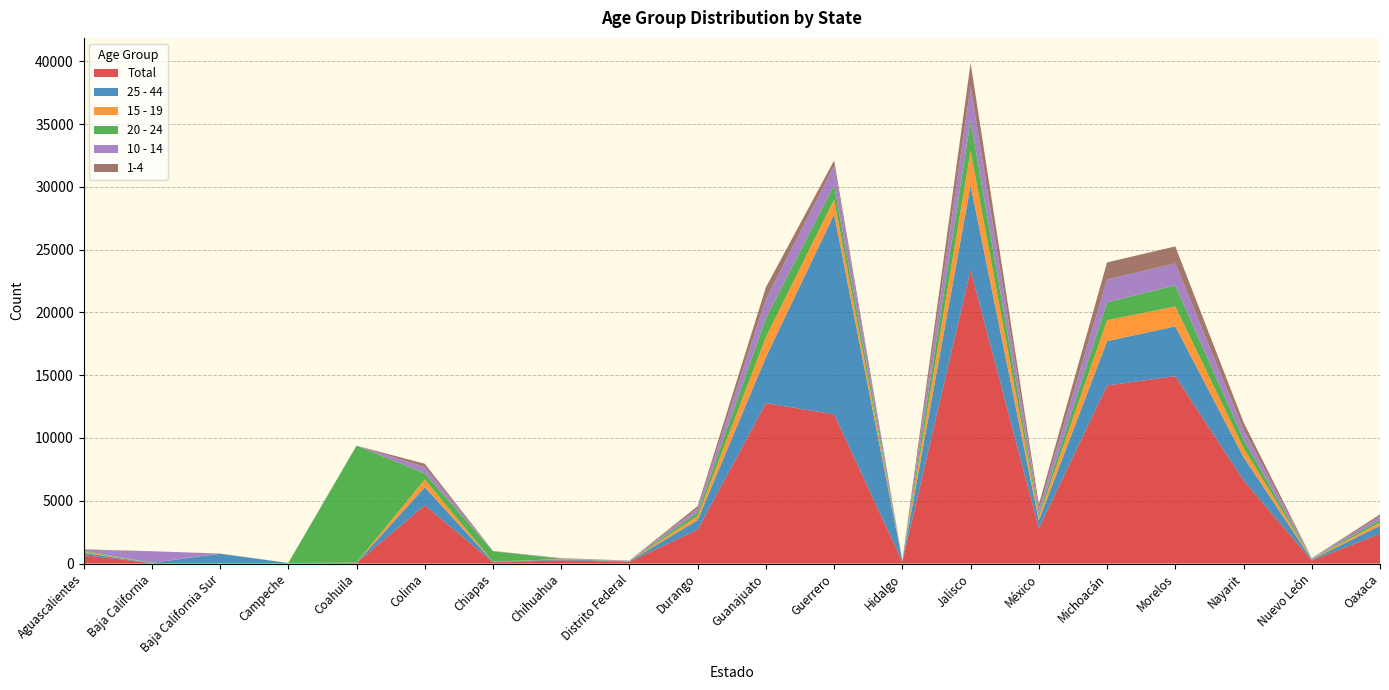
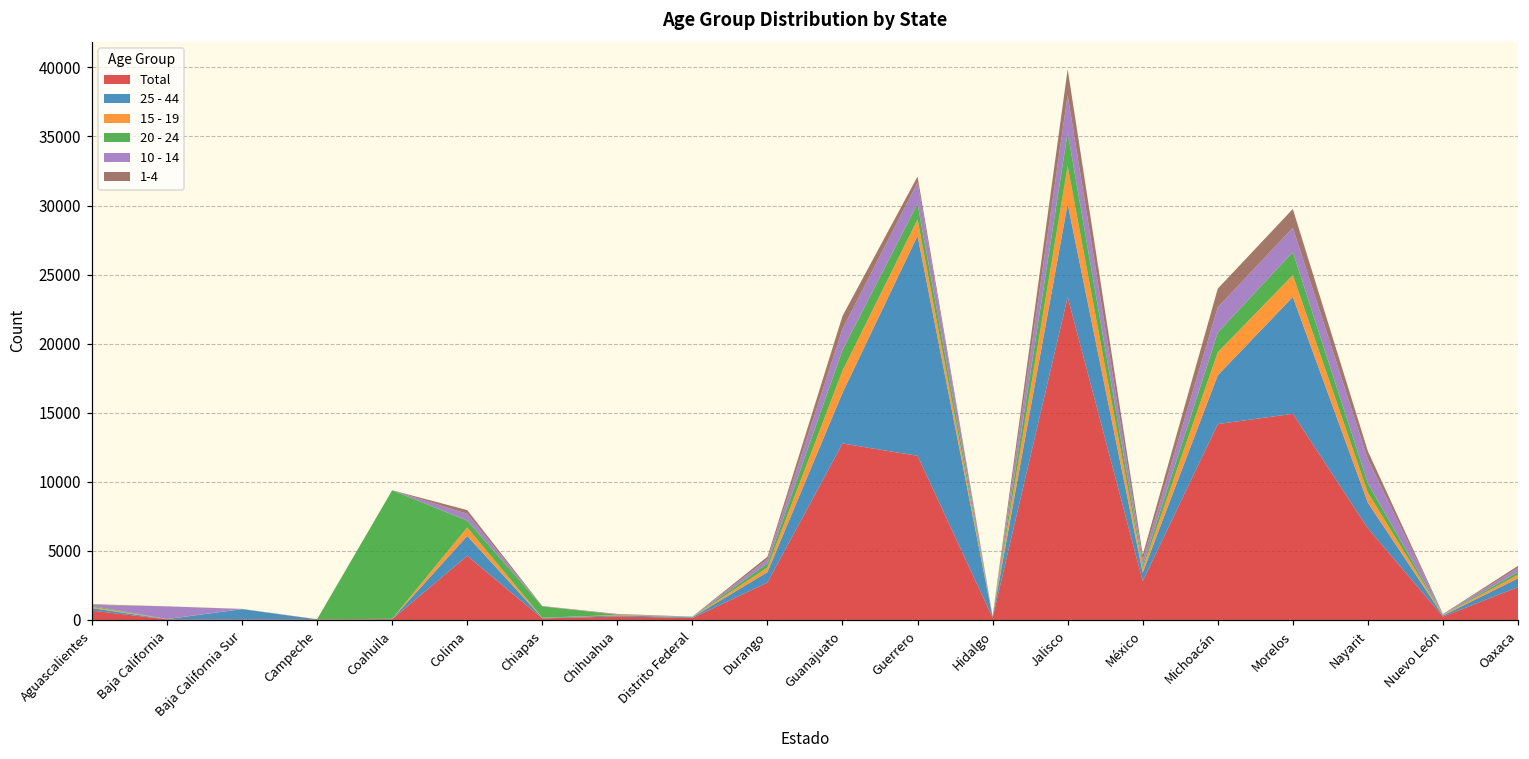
25 - 44, Morelos: 4000 -> 8500
10 - 14, Nayarit: 800 -> 1700
